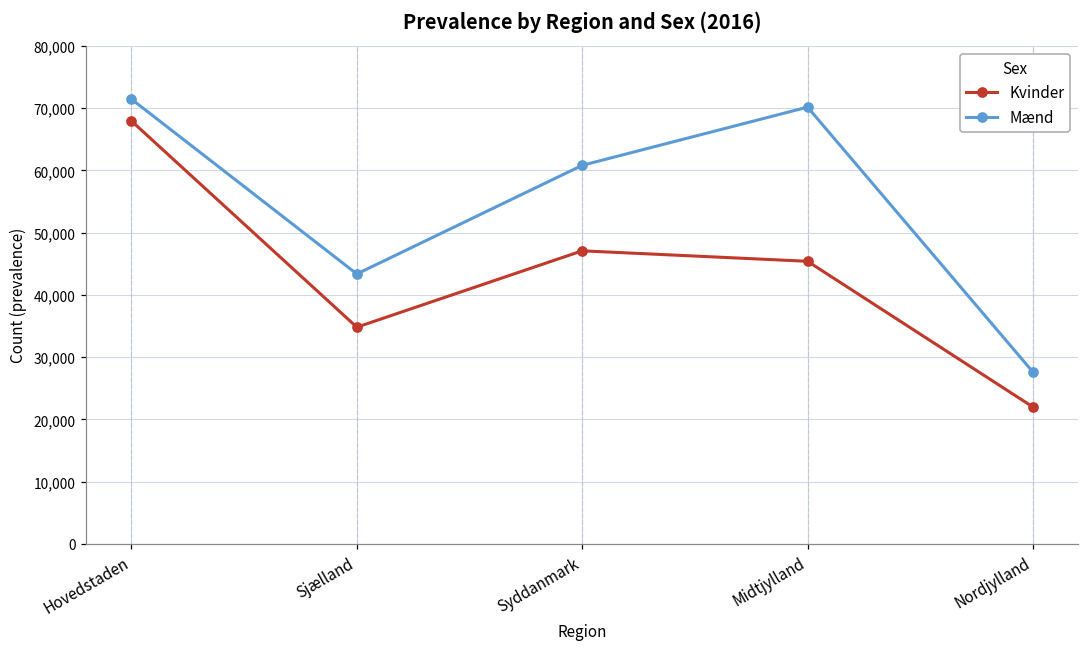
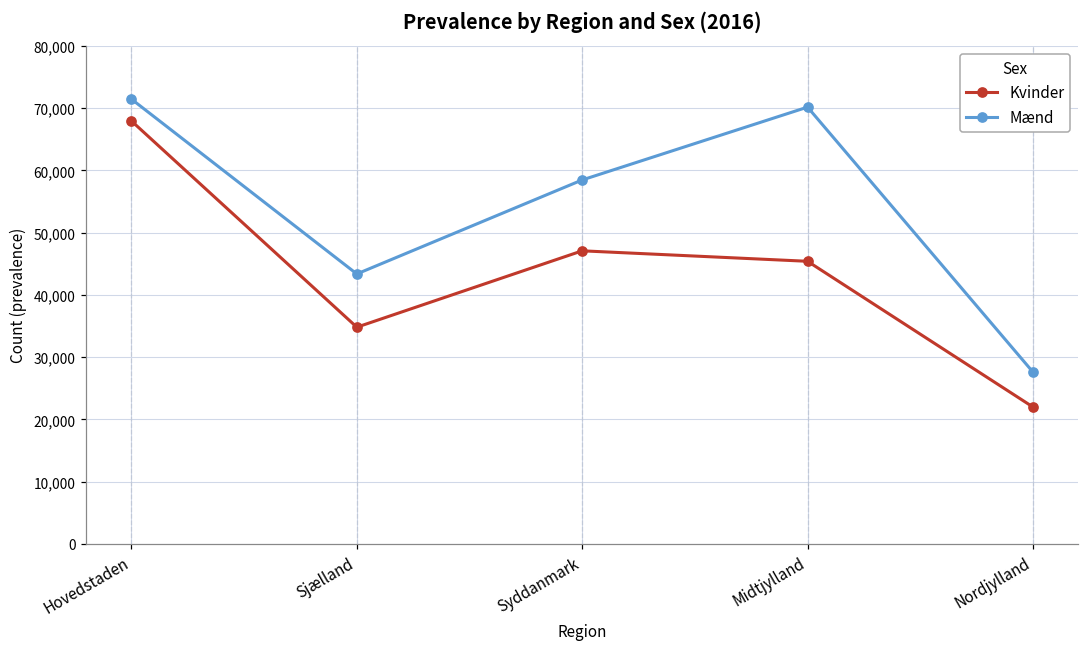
Mænd, Syddanmark: 61,000 -> 58,000
